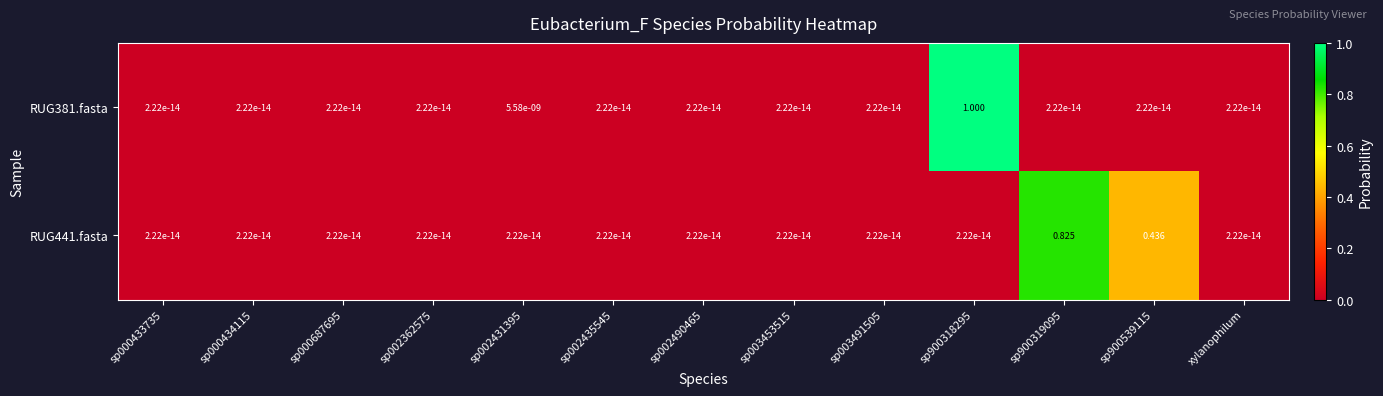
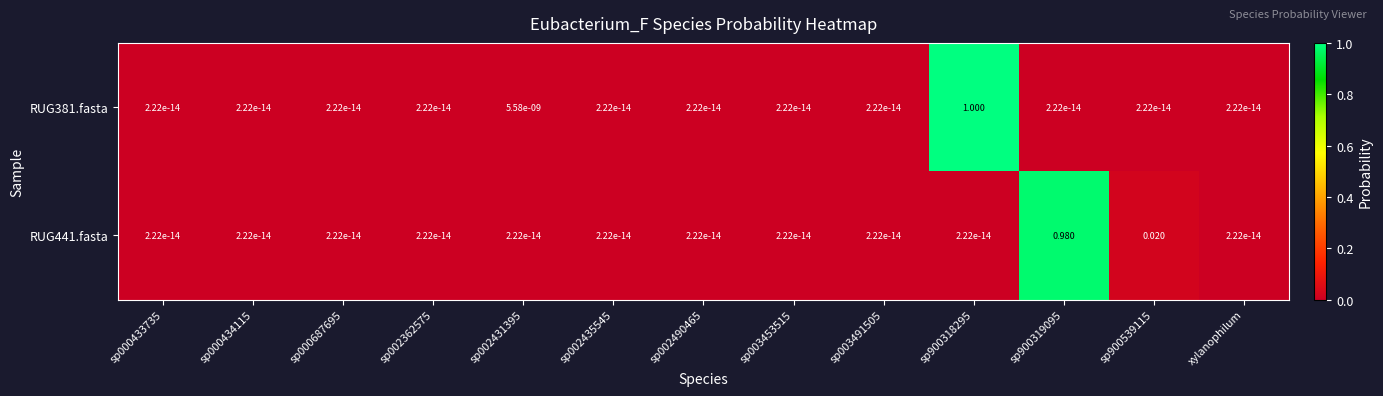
RUG441.fasta, sp900319095: 0.825 -> 0.980
RUG441.fasta, sp900539115: 0.436 -> 0.020
